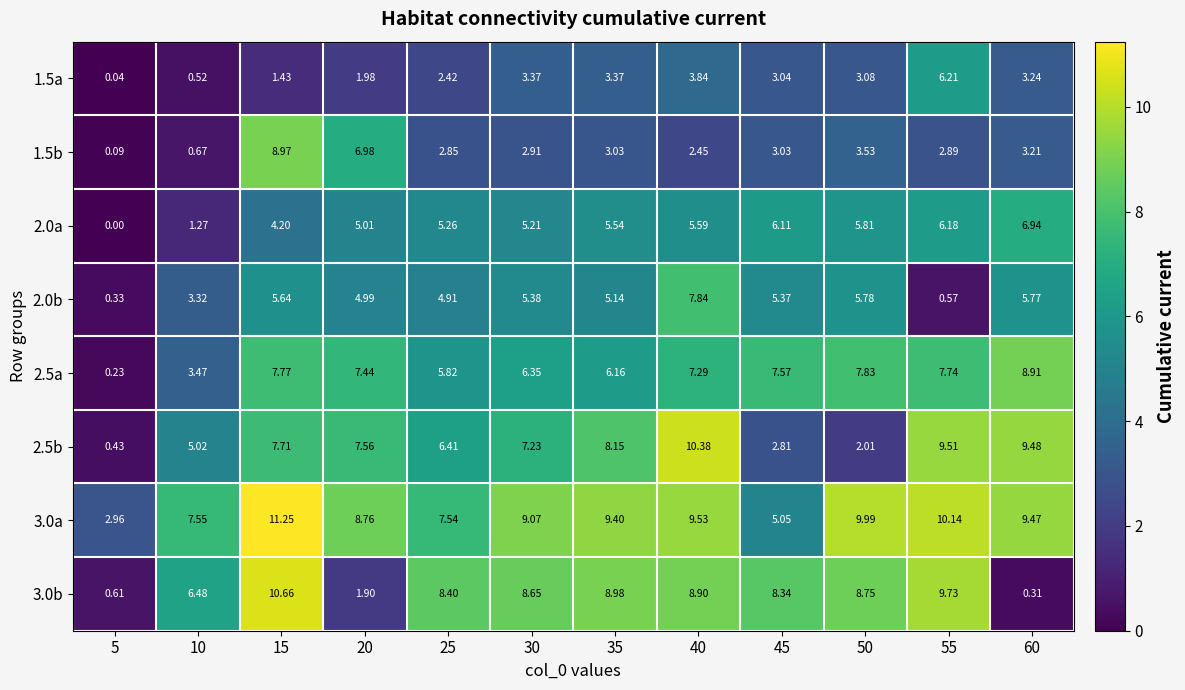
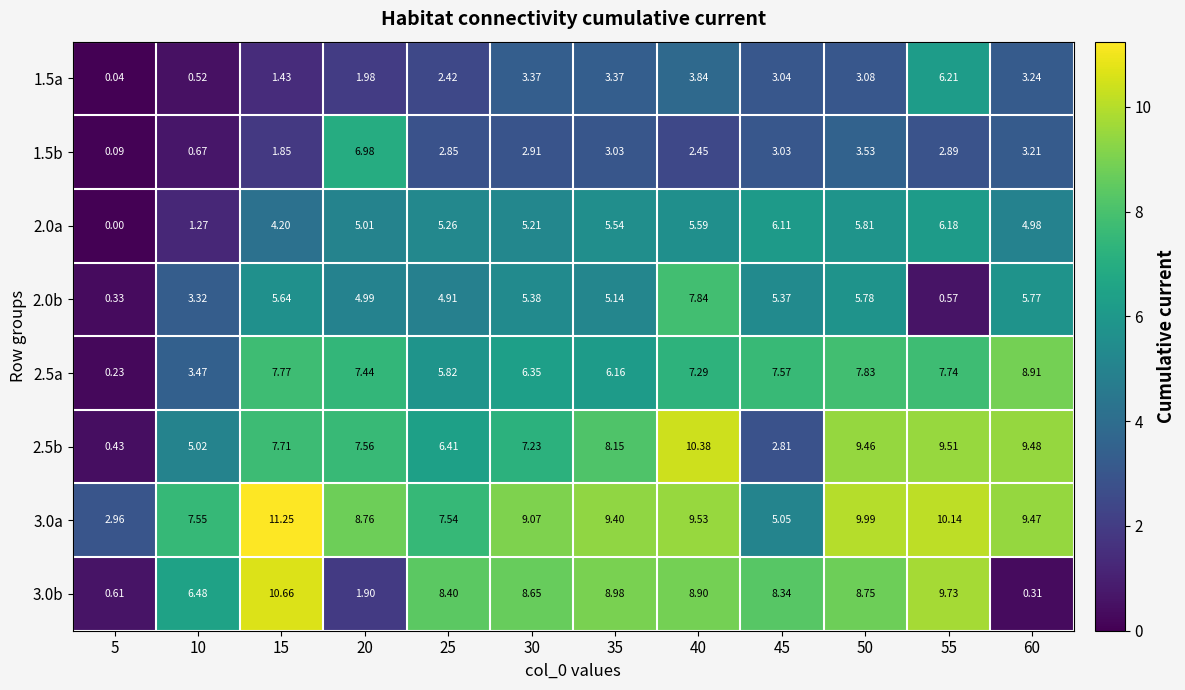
1.5b, 15: 8.97 -> 1.85
2.0a, 60: 6.94 -> 4.98
2.5b, 50: 2.01 -> 9.46
